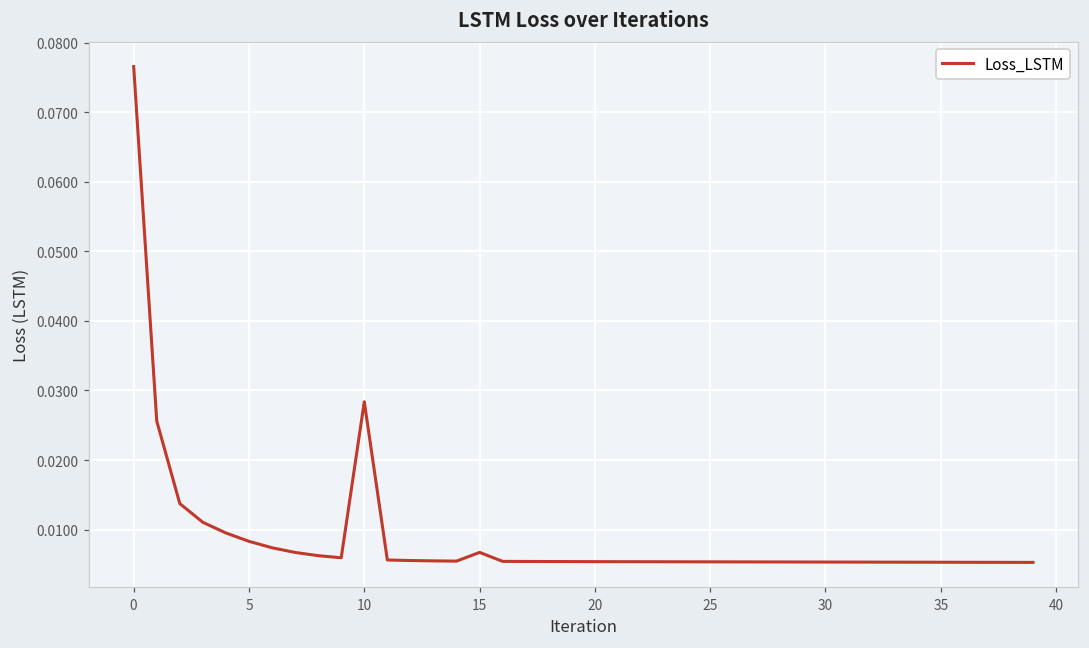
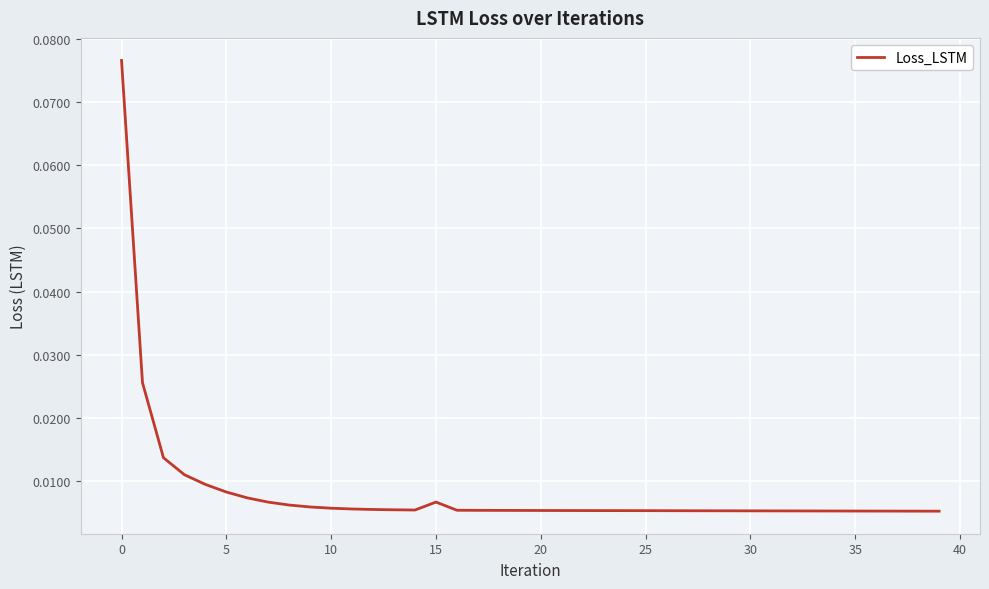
10: 0.028 -> 0.006
